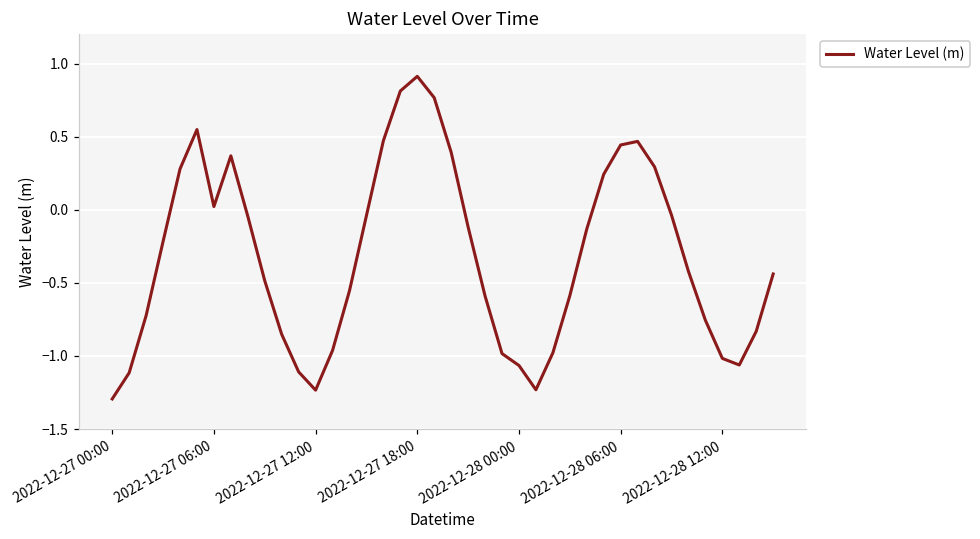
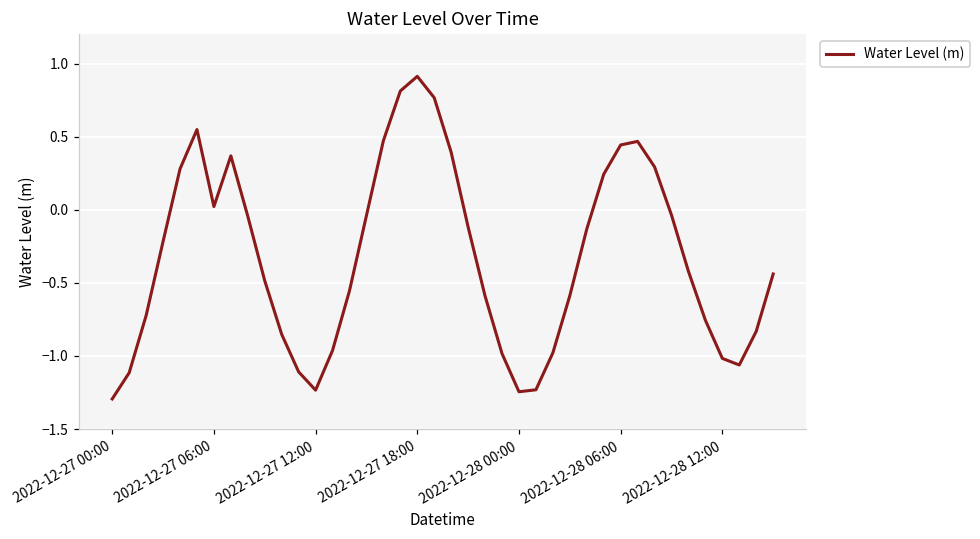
2022-12-28 00:00: -1.07 -> -1.24
